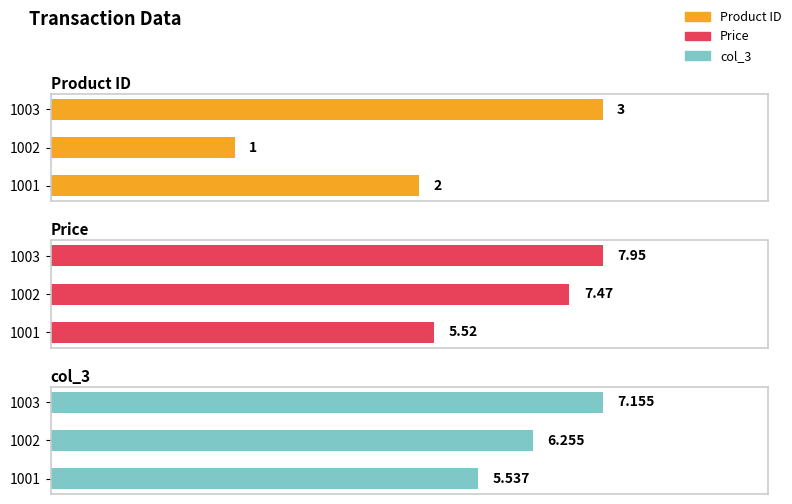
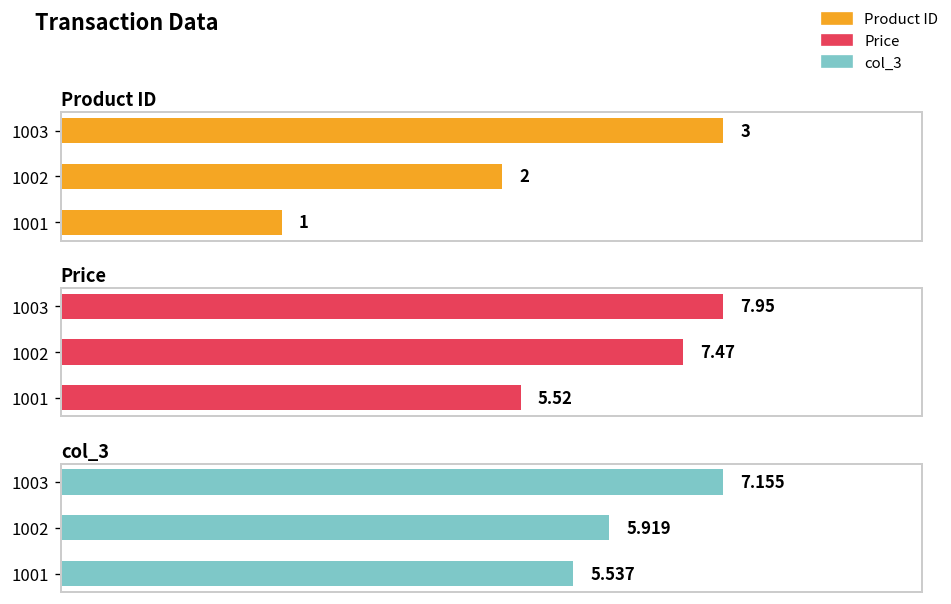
Product ID, 1002: 1 -> 2
Product ID, 1001: 2 -> 1
col_3, 1002: 6.255 -> 5.919
